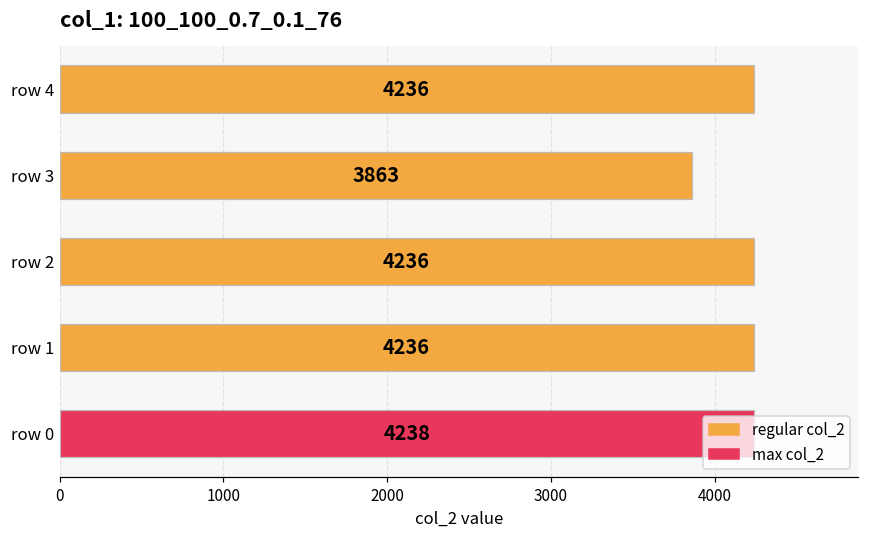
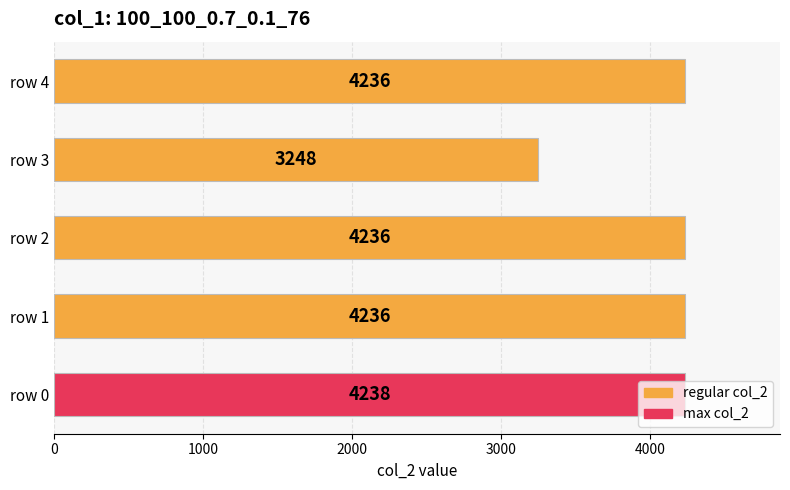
row 3: 3863 -> 3248
